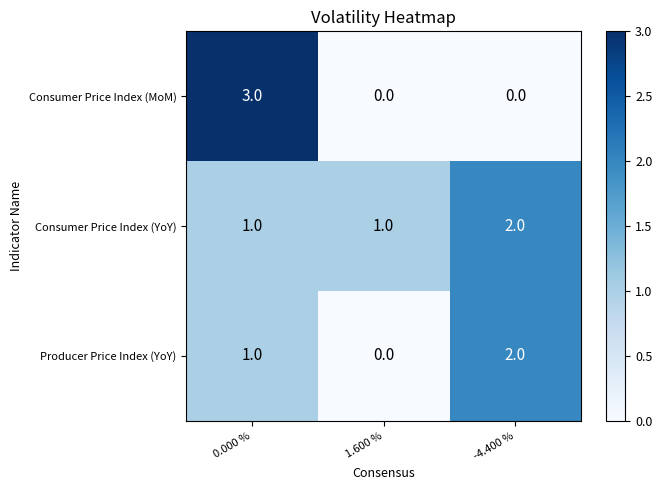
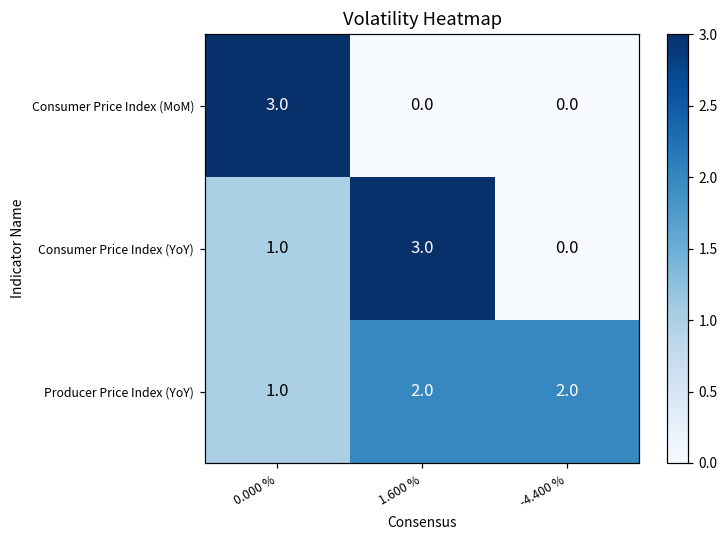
Consumer Price Index (YoY), 1.600 %: 1.0 -> 3.0
Consumer Price Index (YoY), -4.400 %: 2.0 -> 0.0
Producer Price Index (YoY), 1.600 %: 0.0 -> 2.0
